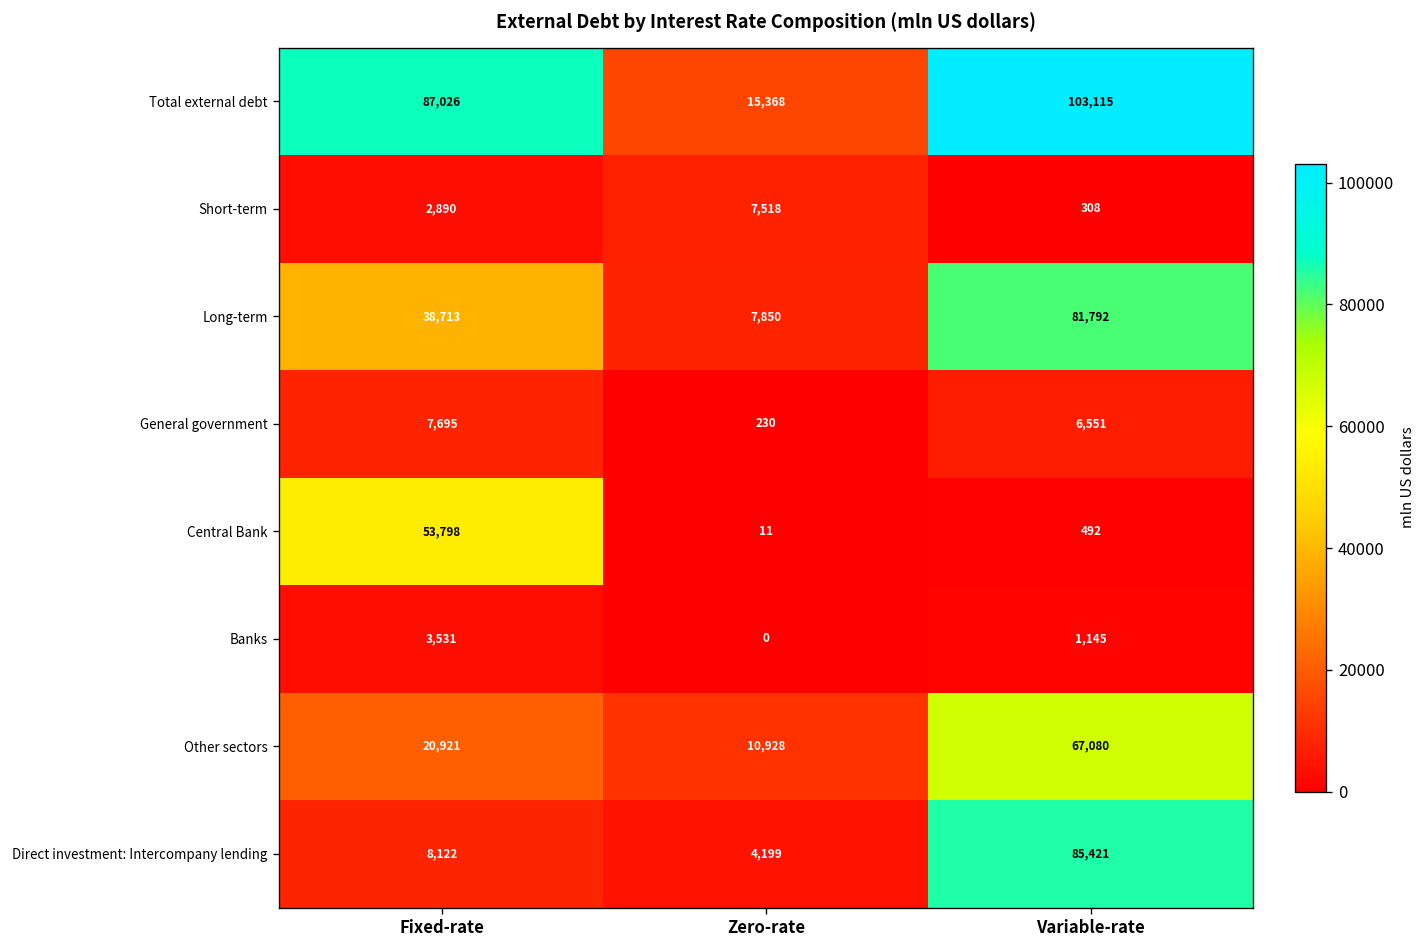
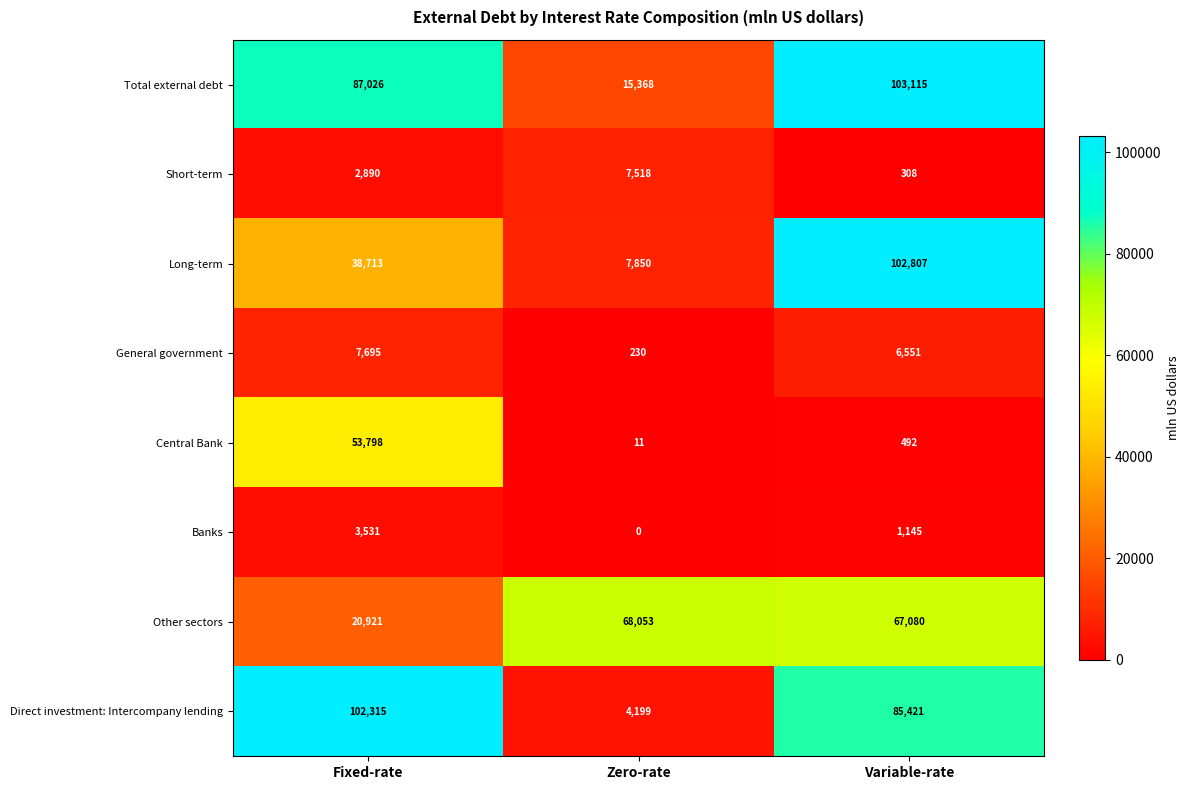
Long-term, Variable-rate: 81,792 -> 102,807
Other sectors, Zero-rate: 10,928 -> 68,053
Direct investment: Intercompany lending, Fixed-rate: 8,122 -> 102,315
